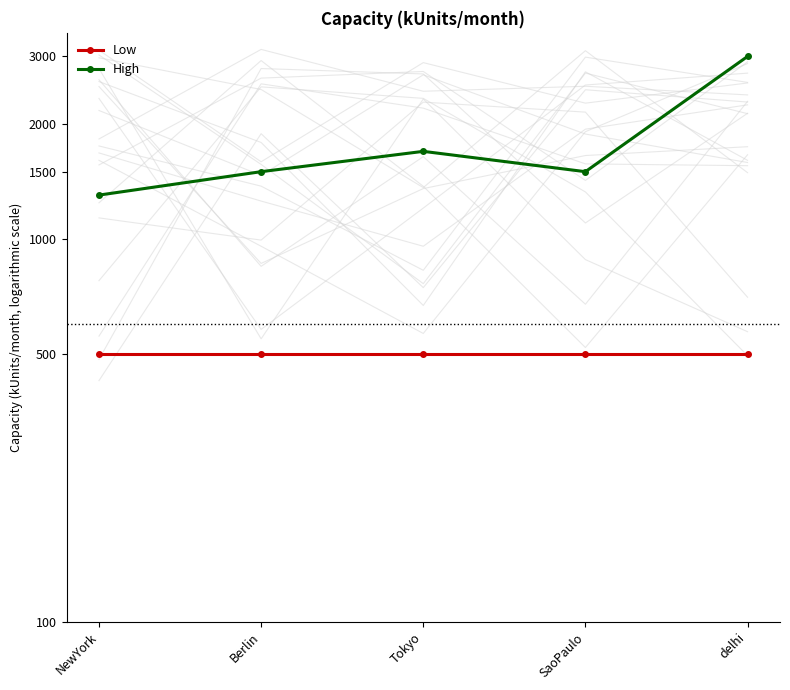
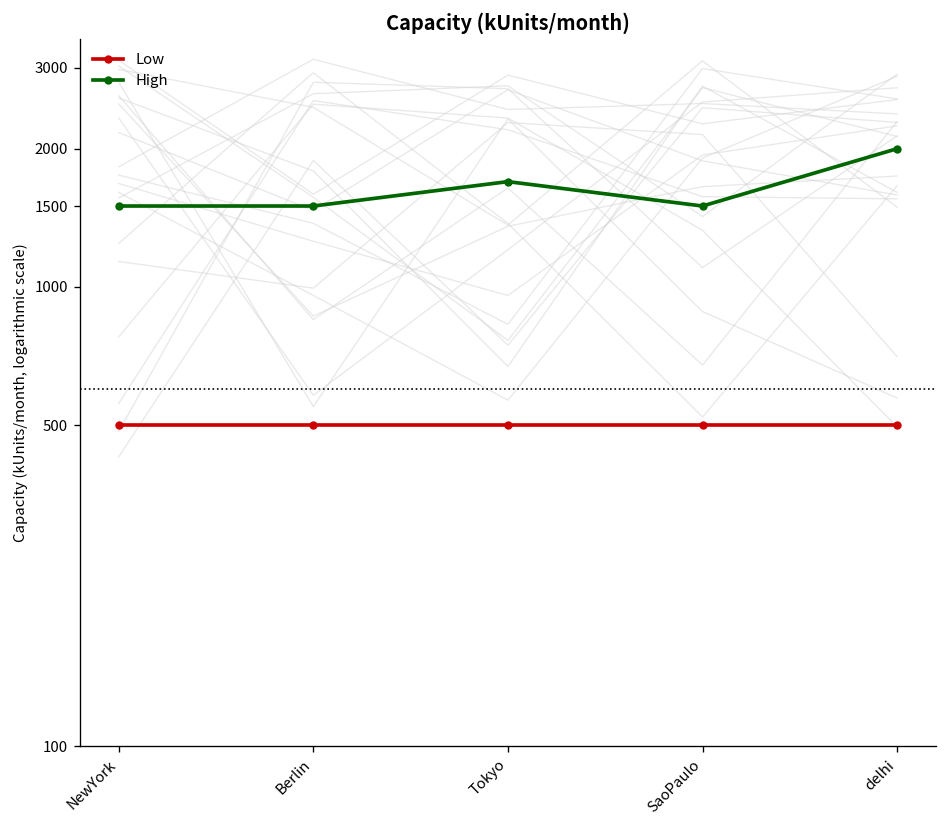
High, NewYork: 1300 -> 1500
High, delhi: 3000 -> 2000
